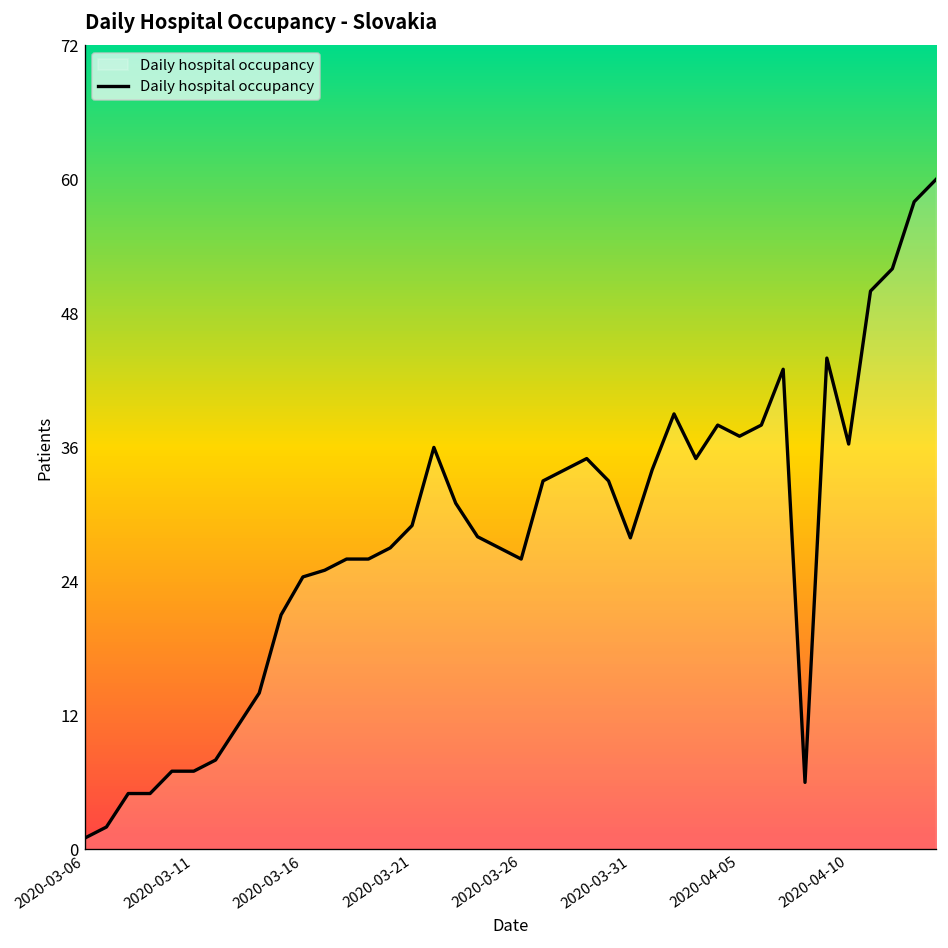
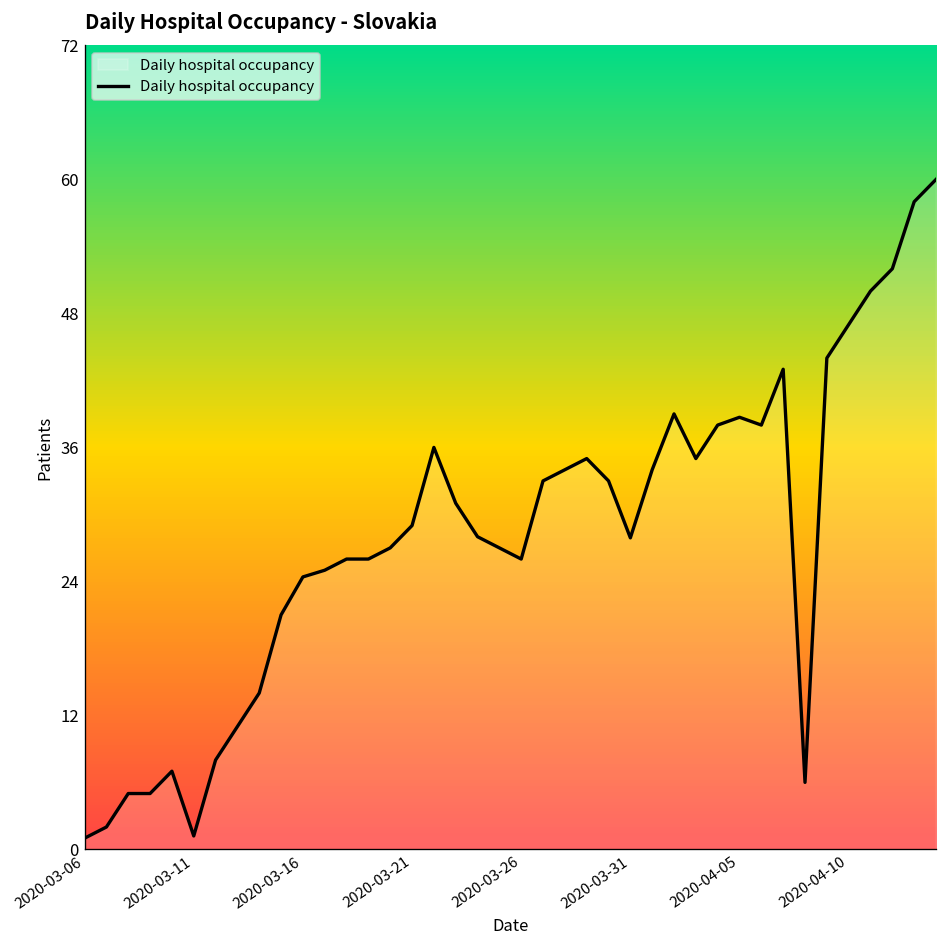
2020-03-11: 7 -> 1
2020-04-05: 37 -> 39
2020-04-10: 36 -> 47
